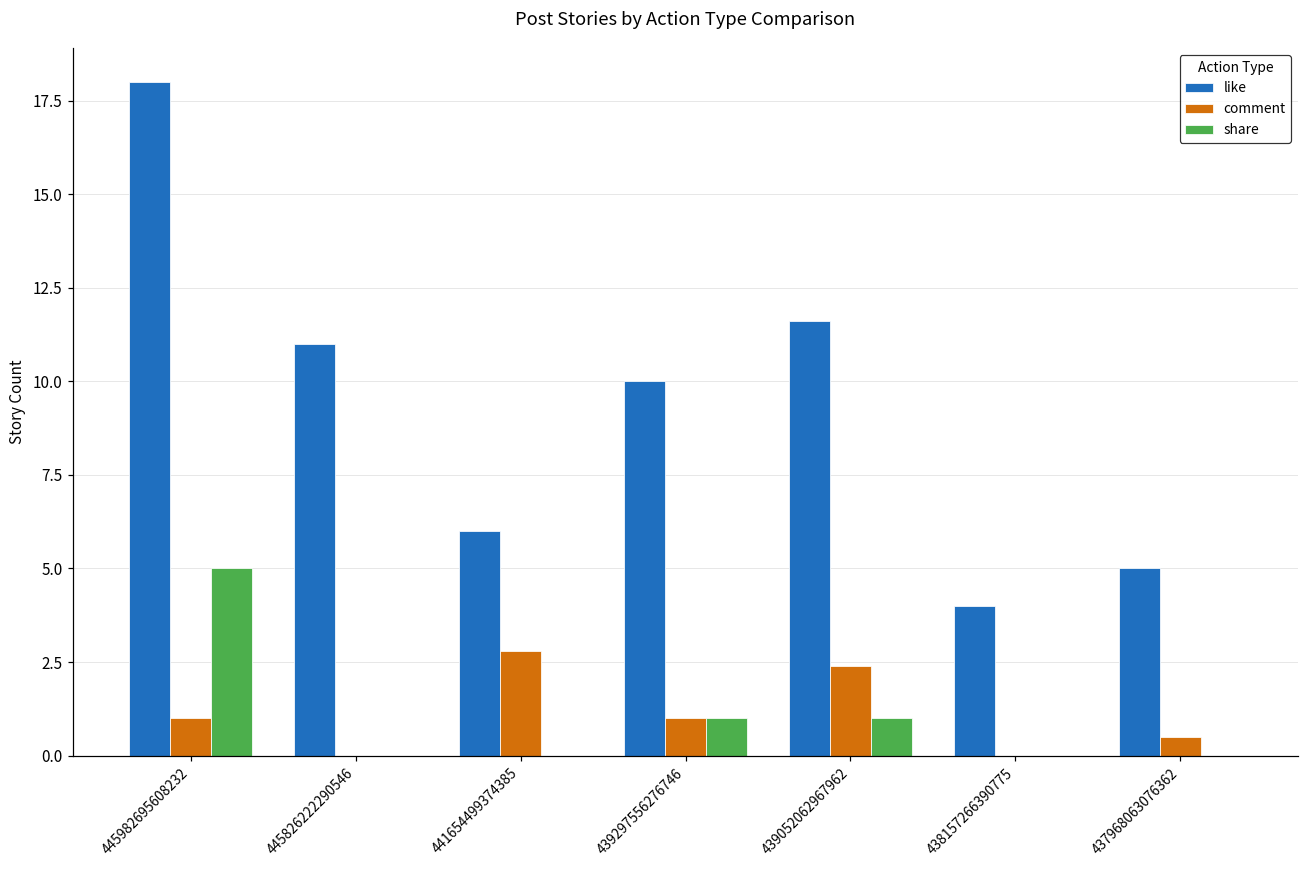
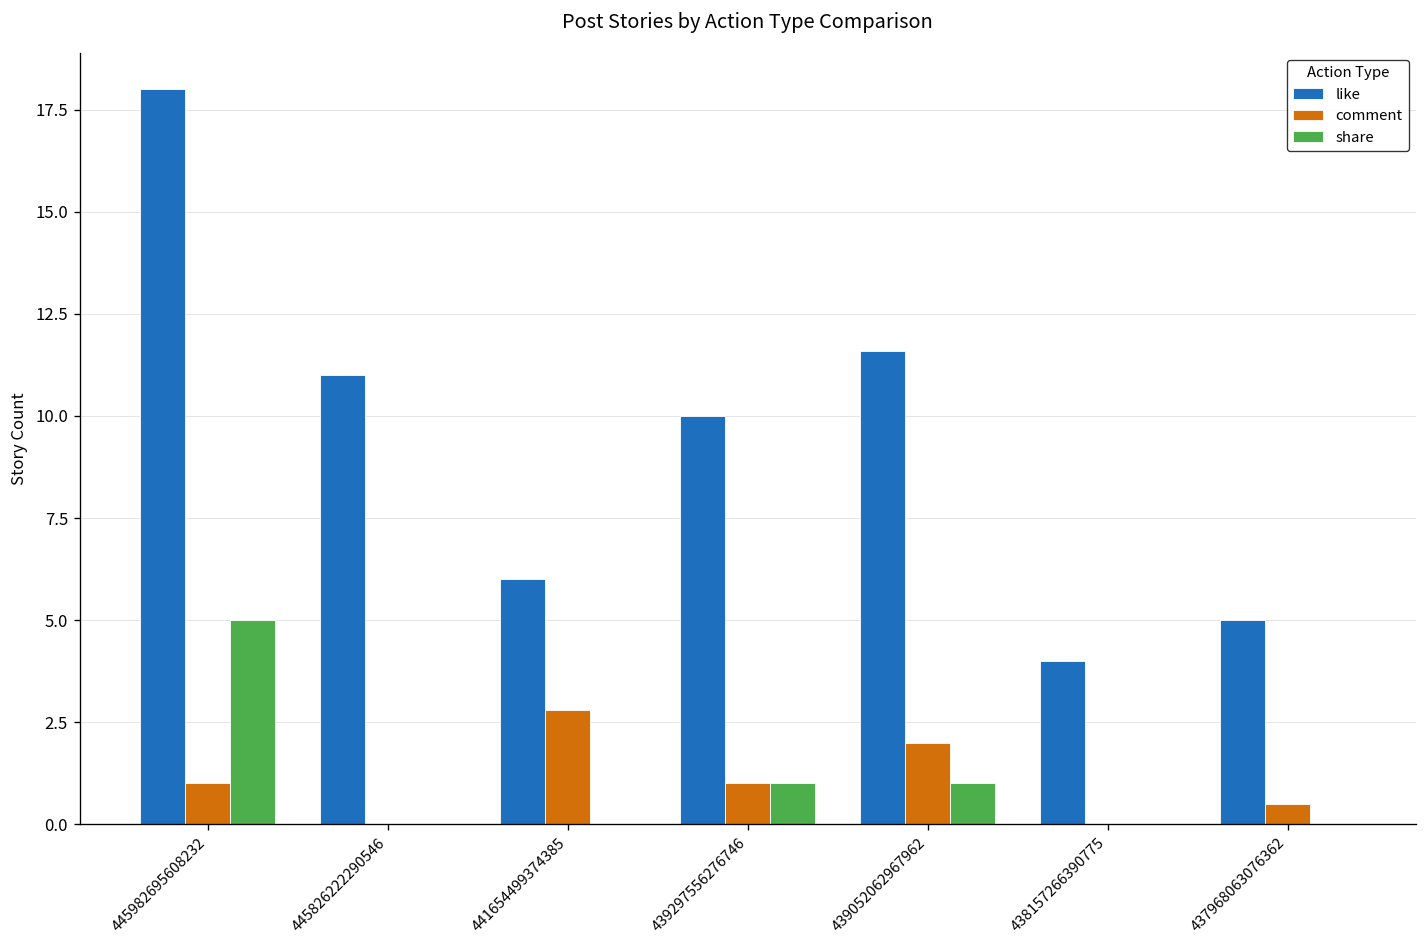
comment, 439052062967962: 2.4 -> 2.0
